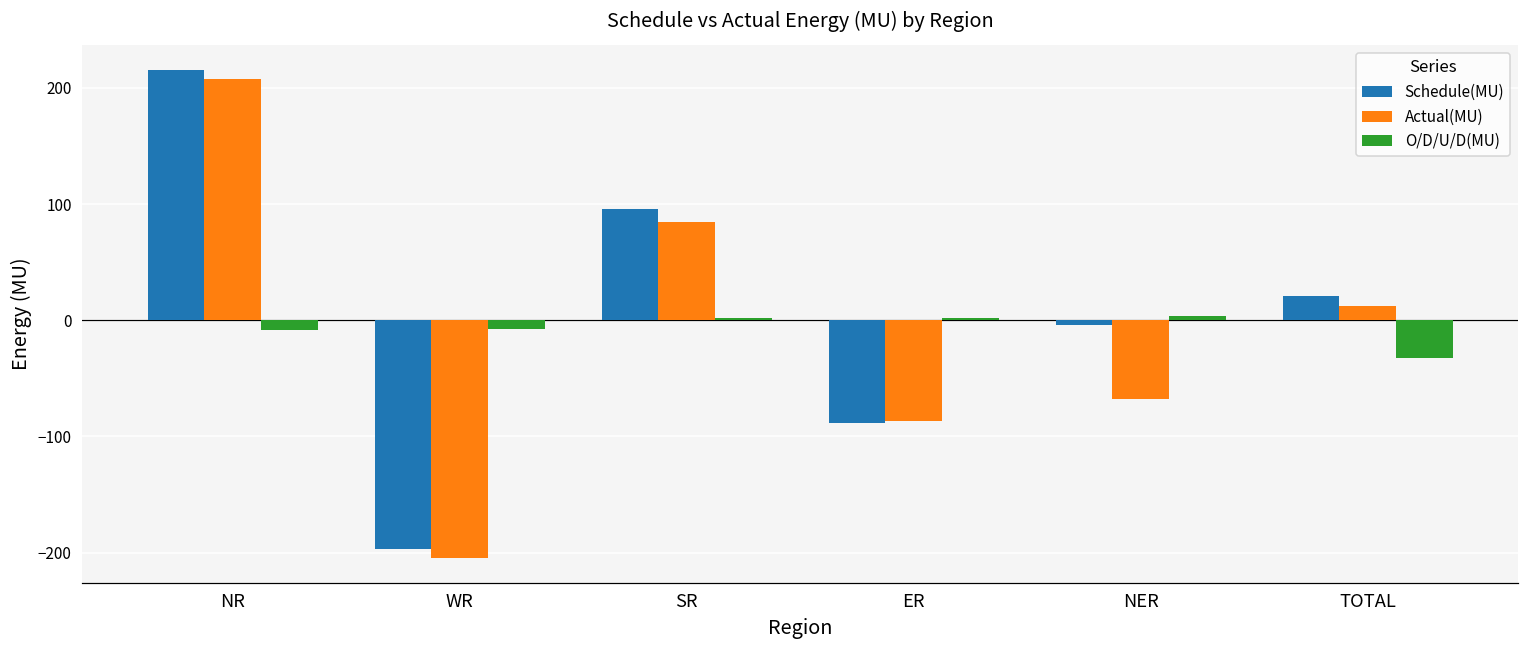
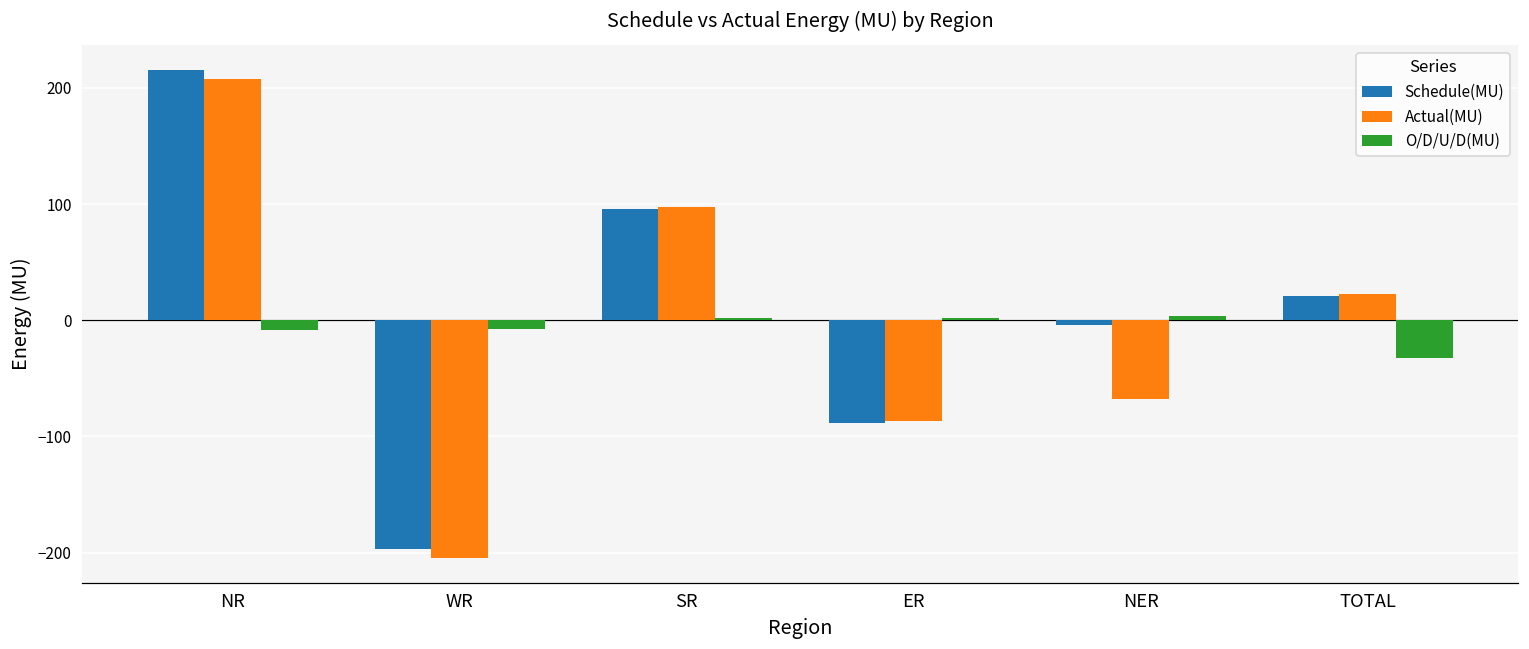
Actual(MU), SR: 84 -> 98
Actual(MU), TOTAL: 12 -> 23
